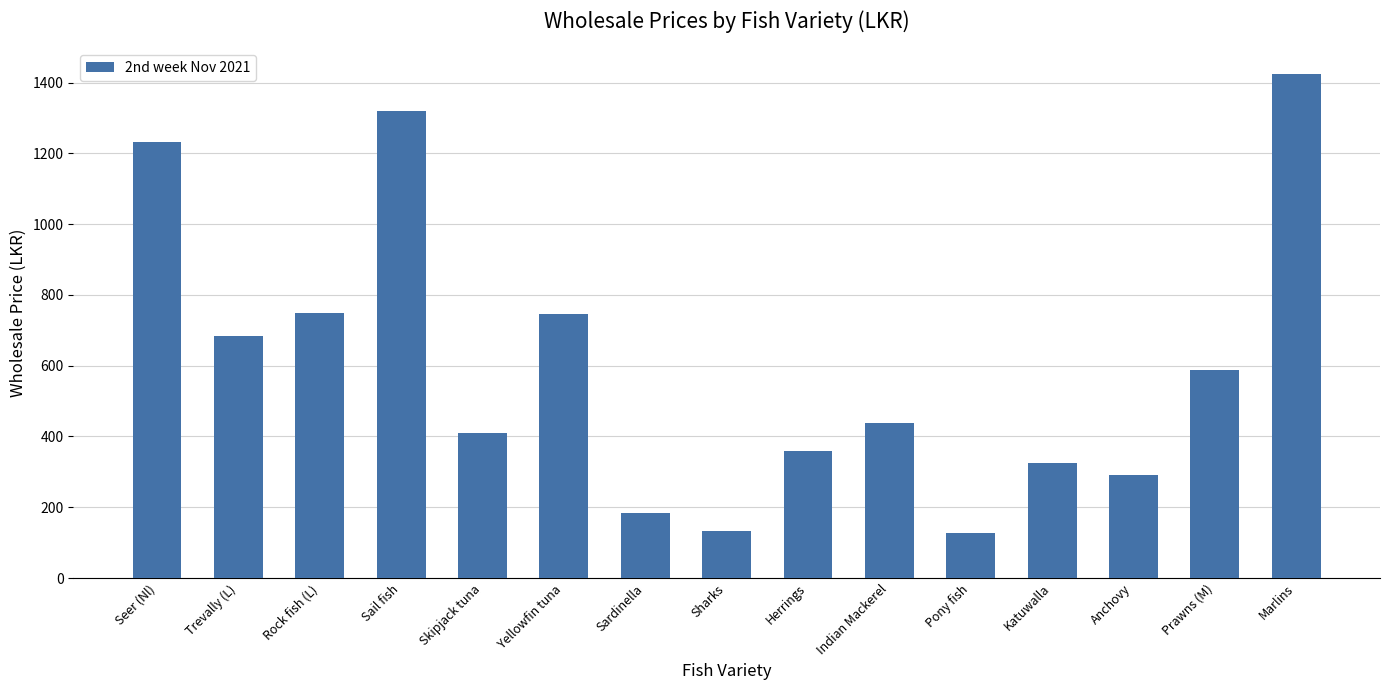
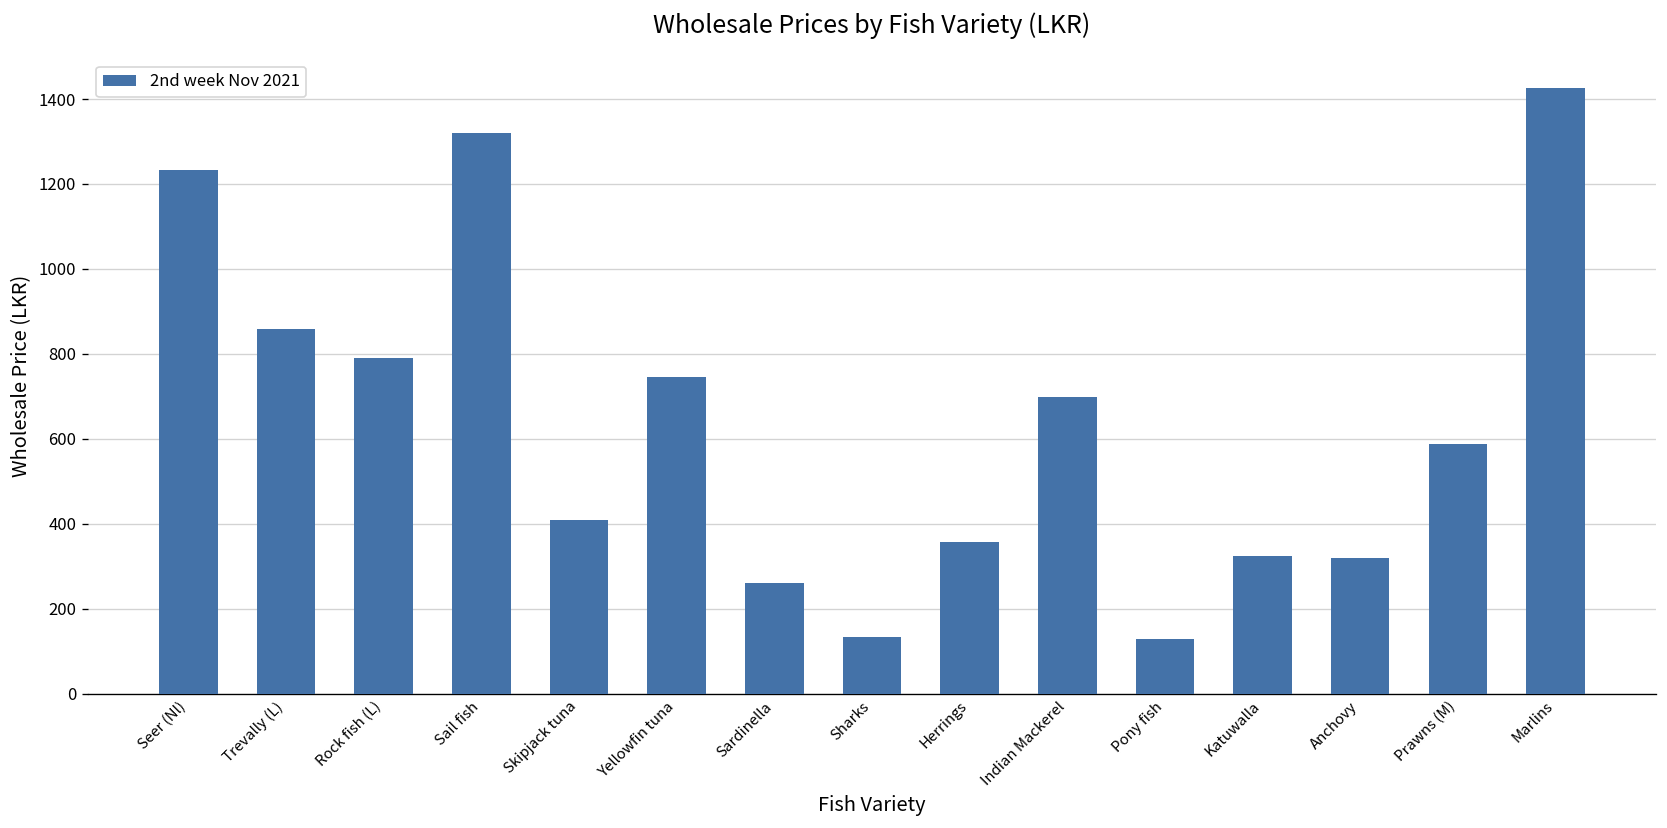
Trevally (L): 690 -> 860
Rock fish (L): 750 -> 790
Sardinella: 180 -> 260
Indian Mackerel: 440 -> 700
Anchovy: 290 -> 320
